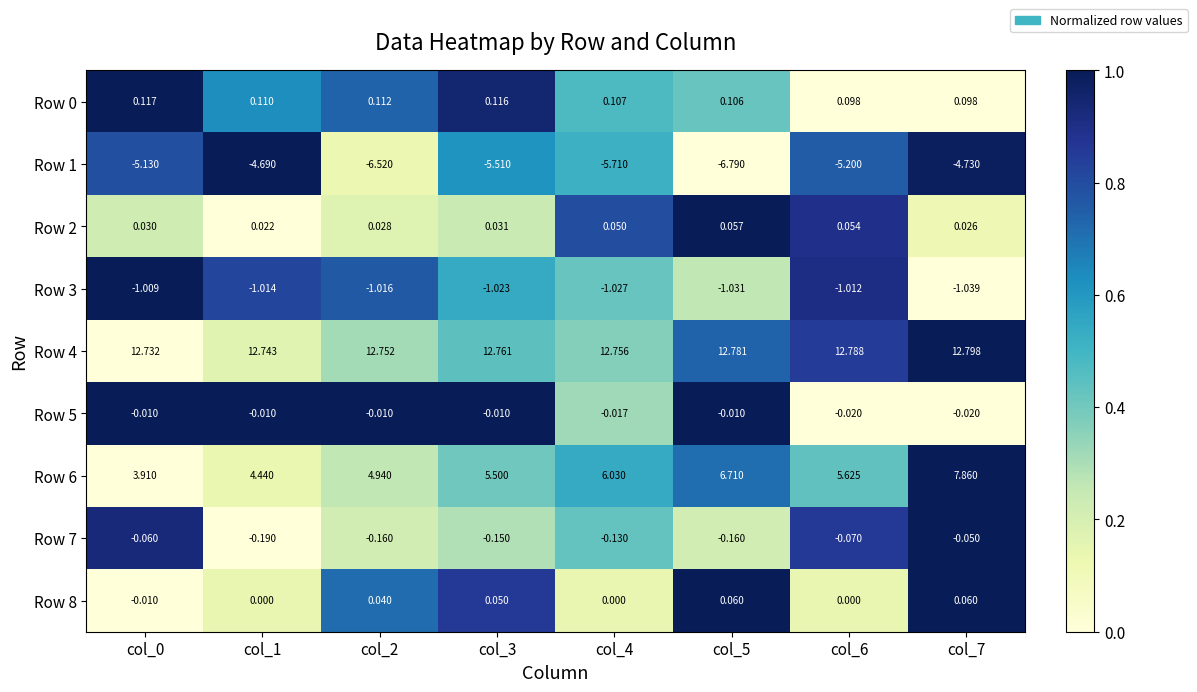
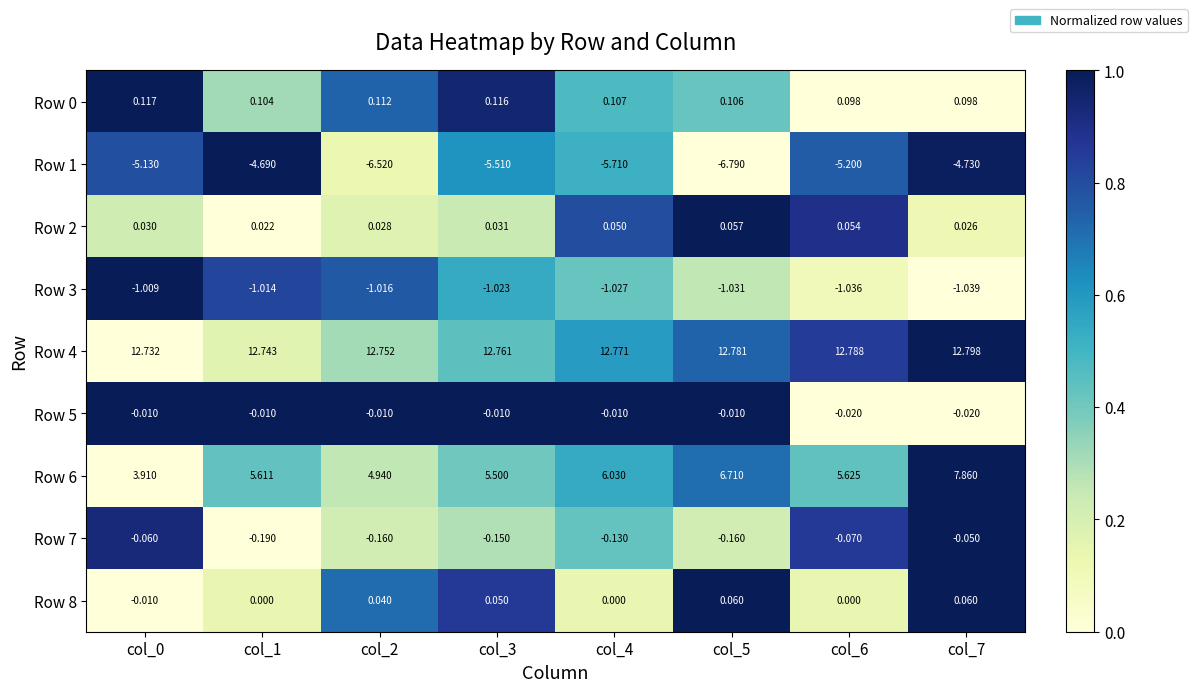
Row 0, col_1: 0.110 -> 0.104
Row 3, col_6: -1.012 -> -1.036
Row 4, col_4: 12.756 -> 12.771
Row 5, col_4: -0.017 -> -0.010
Row 6, col_1: 4.440 -> 5.611
